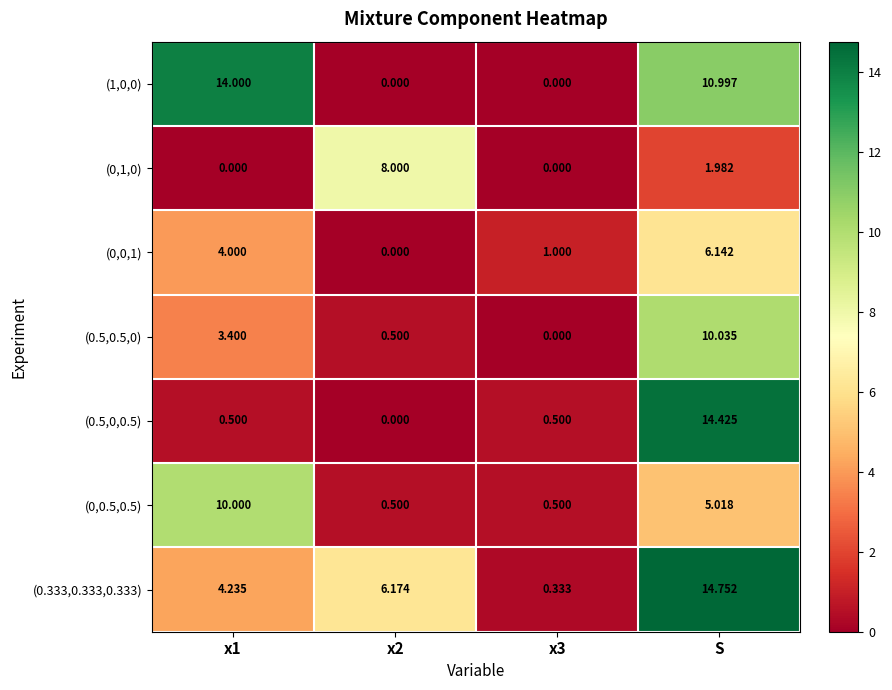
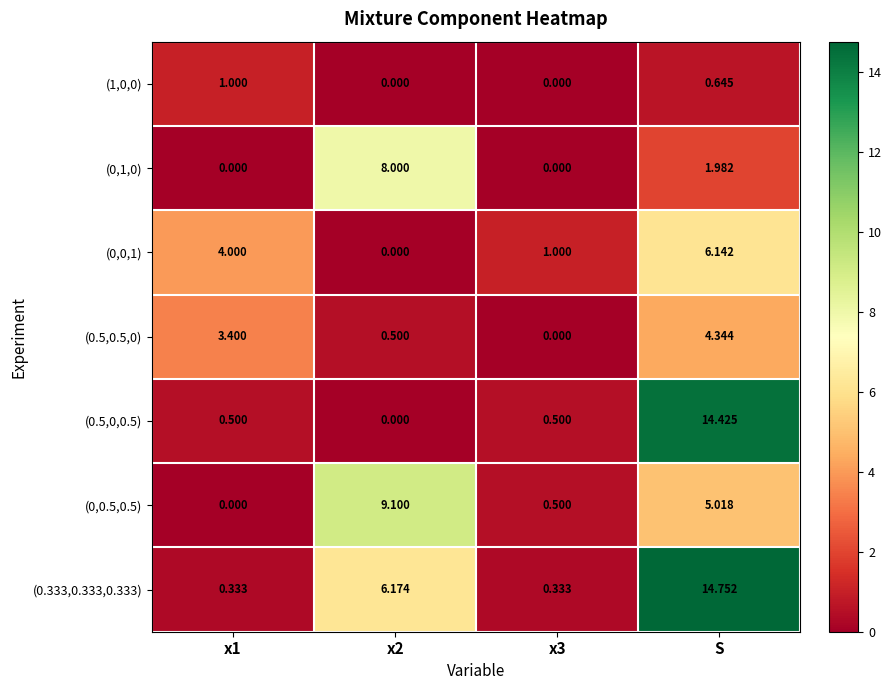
(1,0,0), x1: 14.000 -> 1.000
(1,0,0), S: 10.997 -> 0.645
(0.5,0.5,0), S: 10.035 -> 4.344
(0,0.5,0.5), x1: 10.000 -> 0.000
(0,0.5,0.5), x2: 0.500 -> 9.100
(0.333,0.333,0.333), x1: 4.235 -> 0.333
